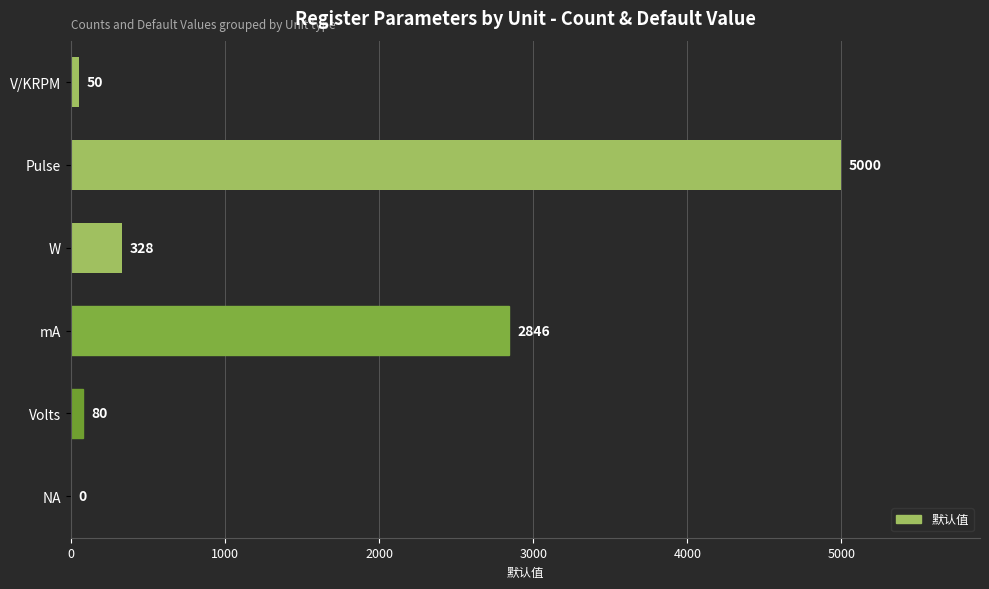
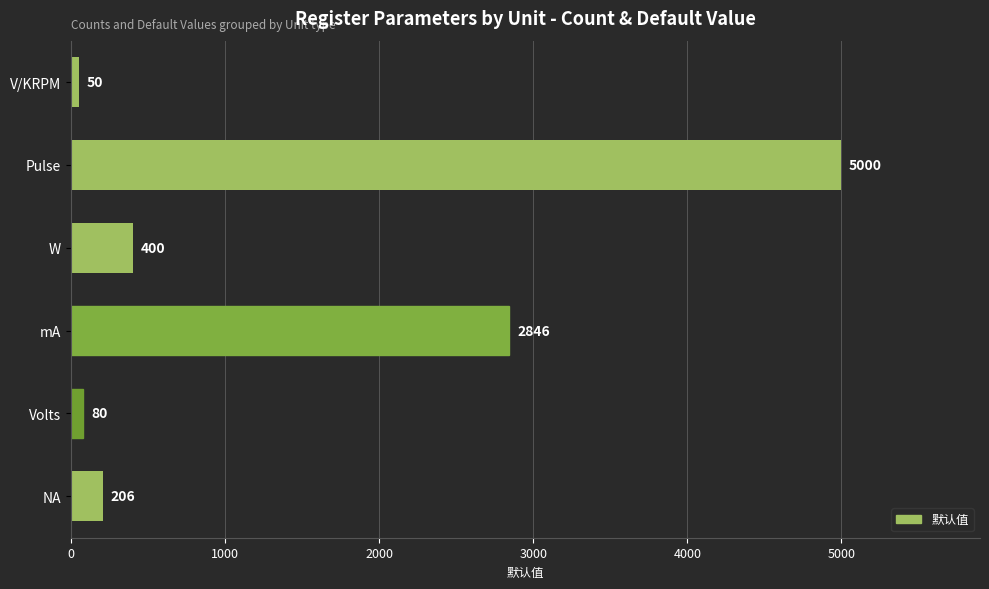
W: 328 -> 400
NA: 0 -> 206
